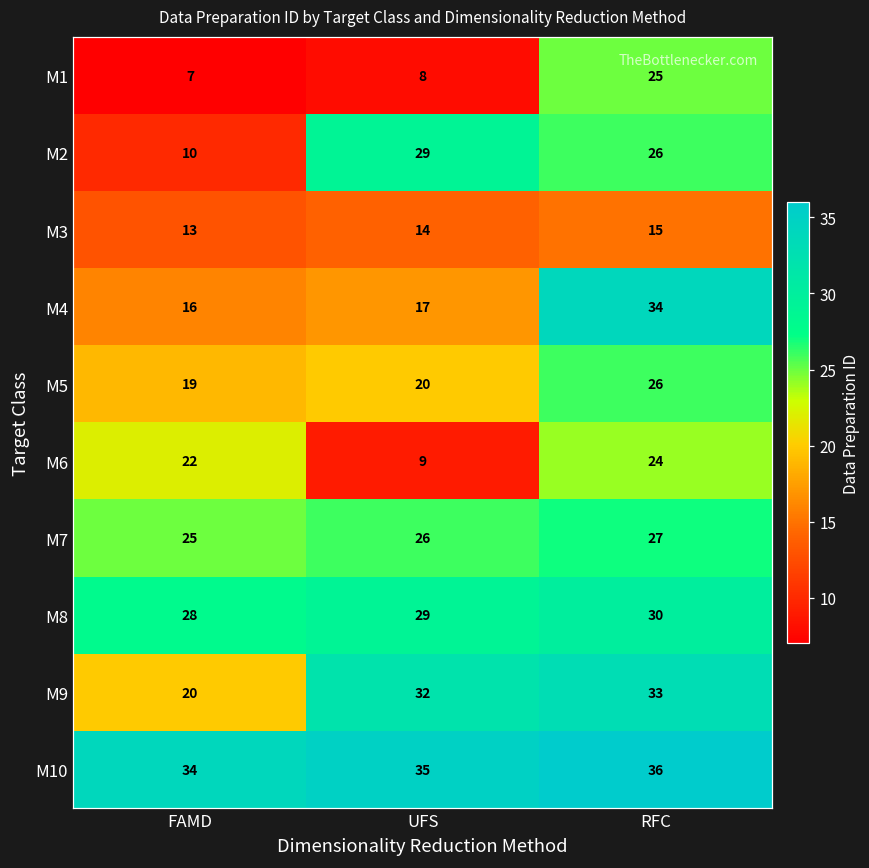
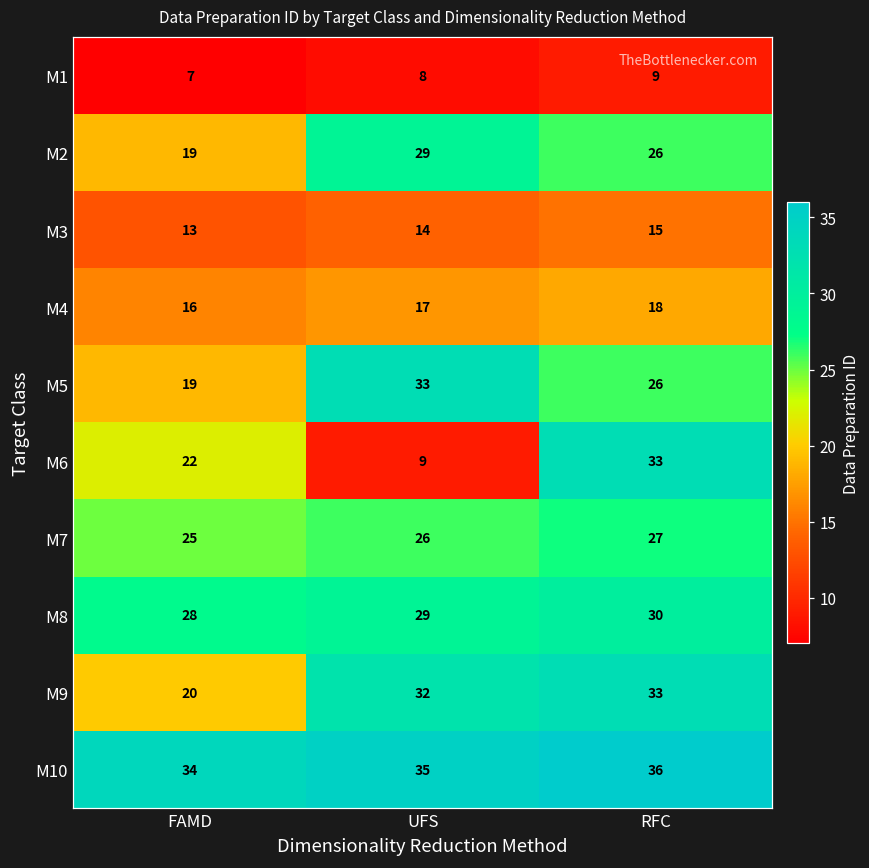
M1, RFC: 25 -> 9
M2, FAMD: 10 -> 19
M4, RFC: 34 -> 18
M5, UFS: 20 -> 33
M6, RFC: 24 -> 33
